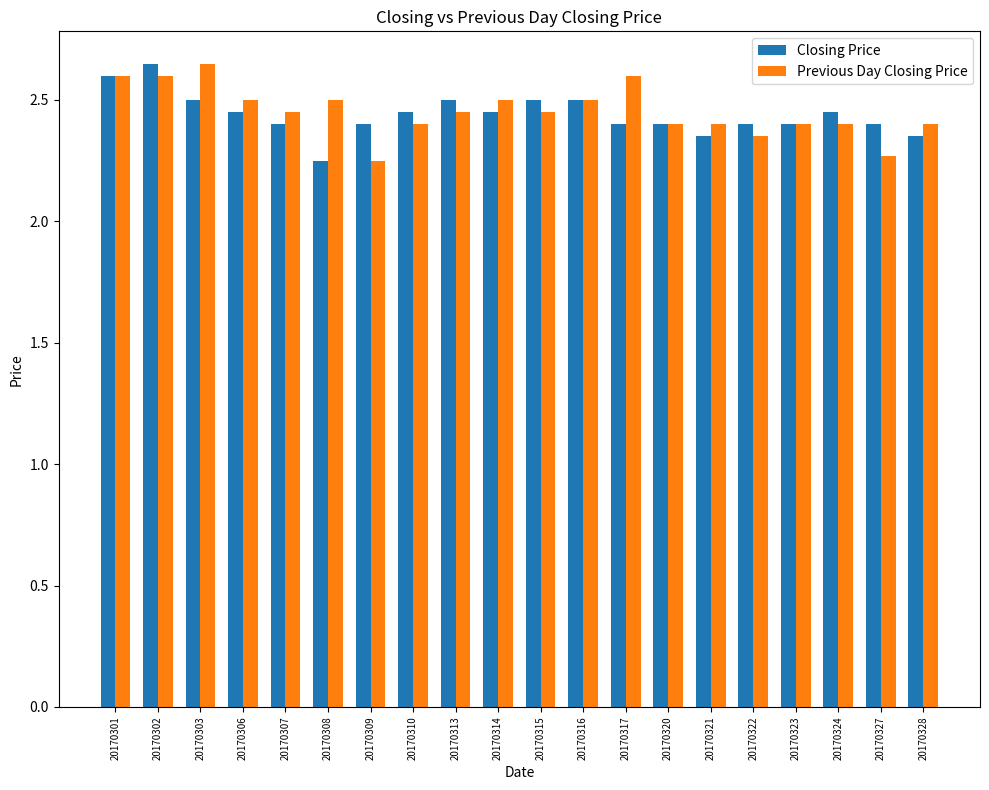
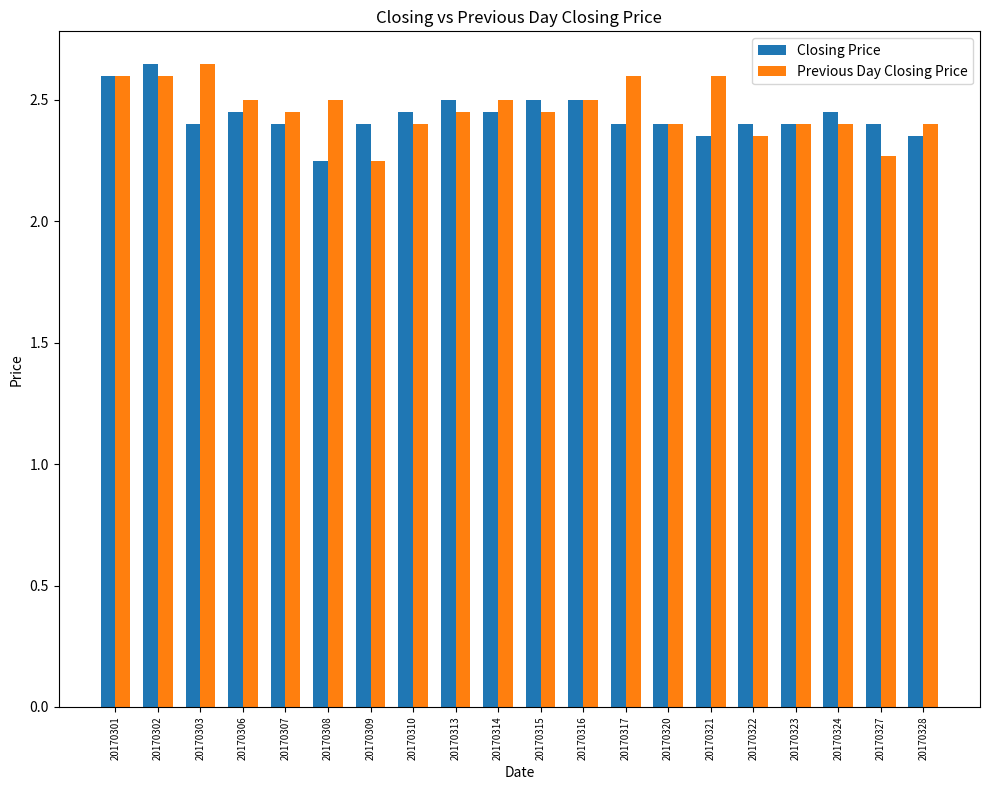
Closing Price, 20170303: 2.5 -> 2.4
Previous Day Closing Price, 20170321: 2.4 -> 2.6
